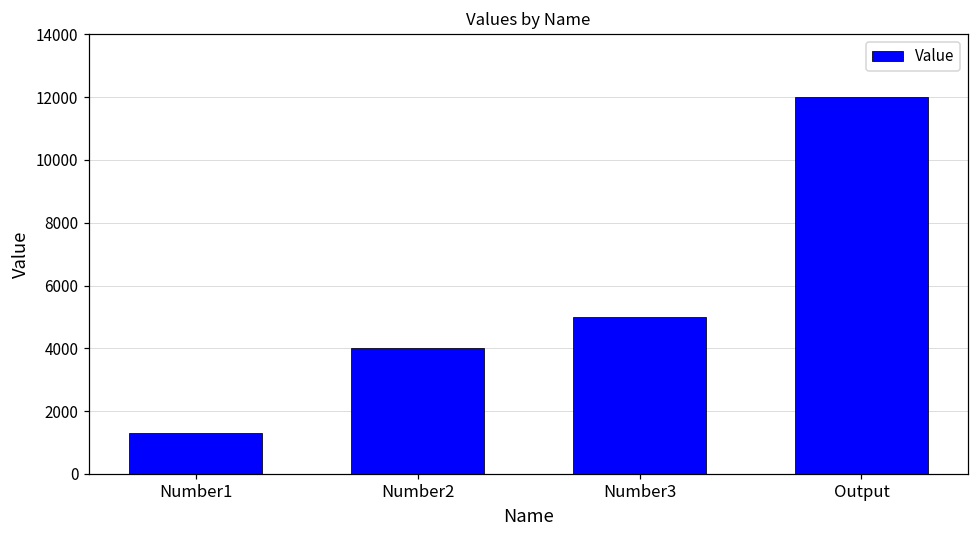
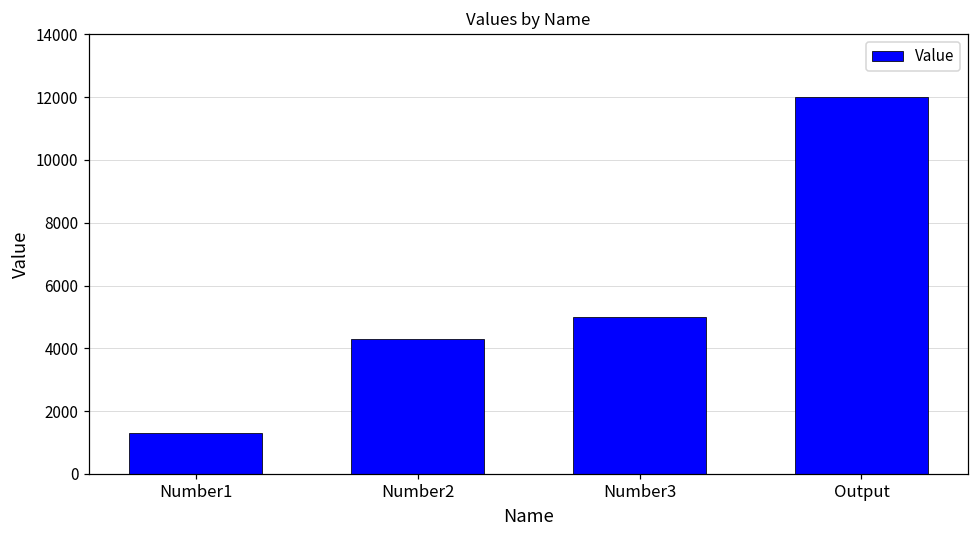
Number2: 4000 -> 4300
